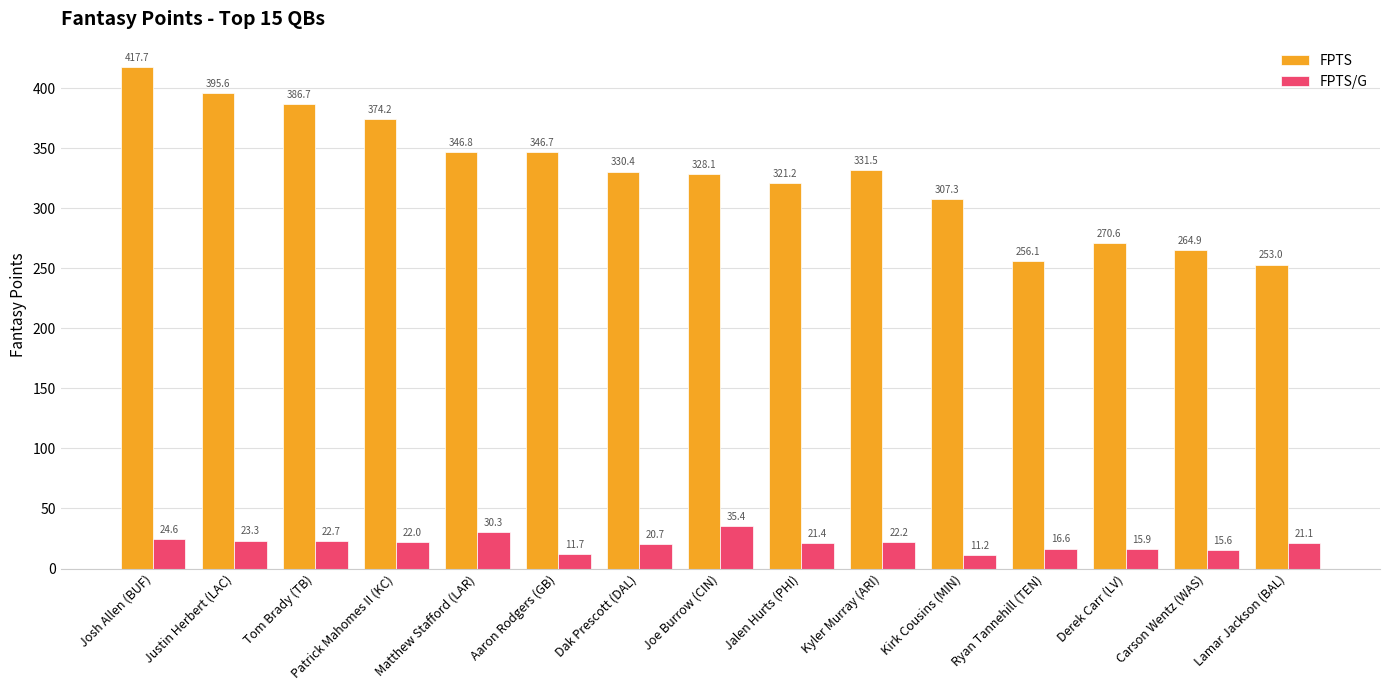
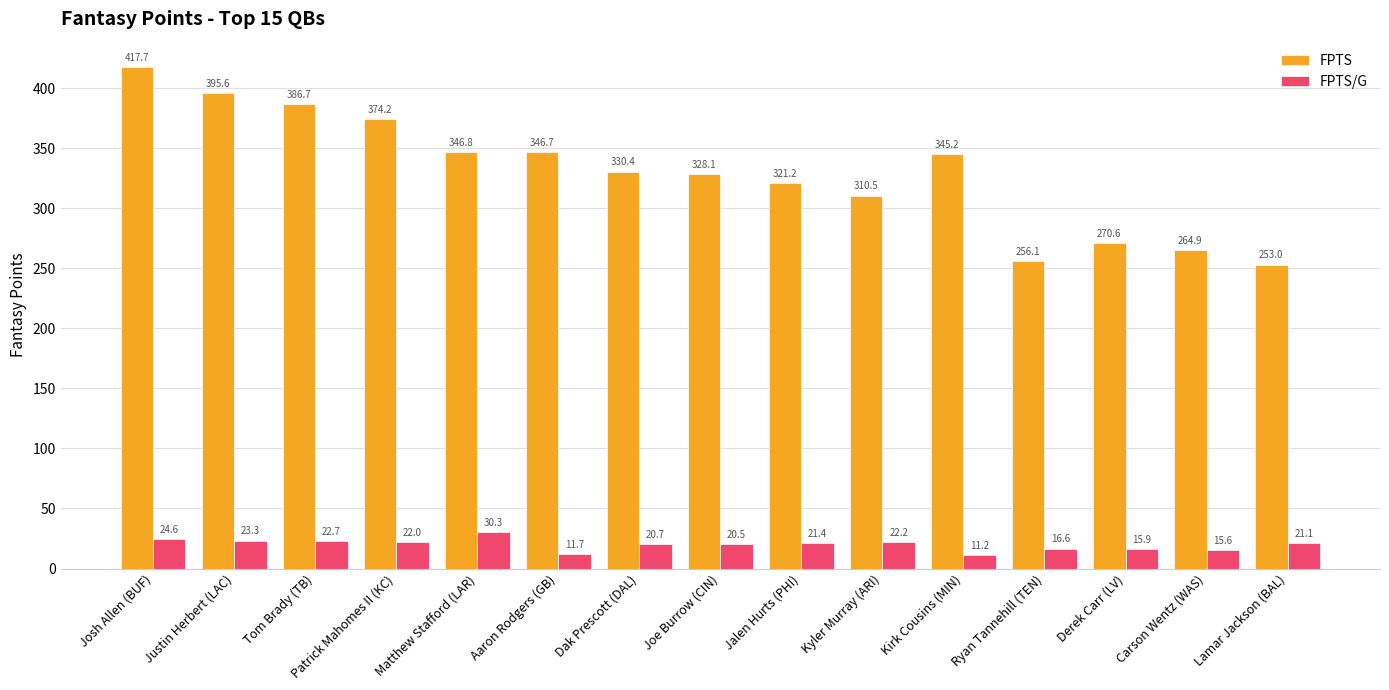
FPTS/G, Joe Burrow (CIN): 35.4 -> 20.5
FPTS, Kyler Murray (ARI): 331.5 -> 310.5
FPTS, Kirk Cousins (MIN): 307.3 -> 345.2
